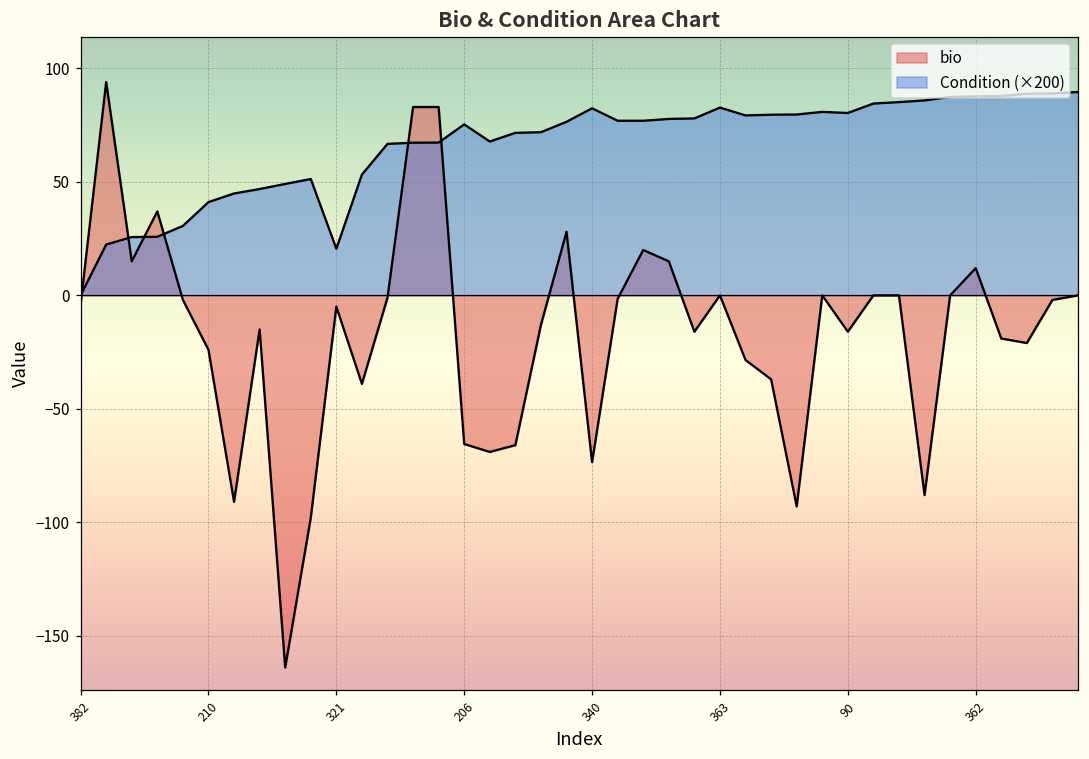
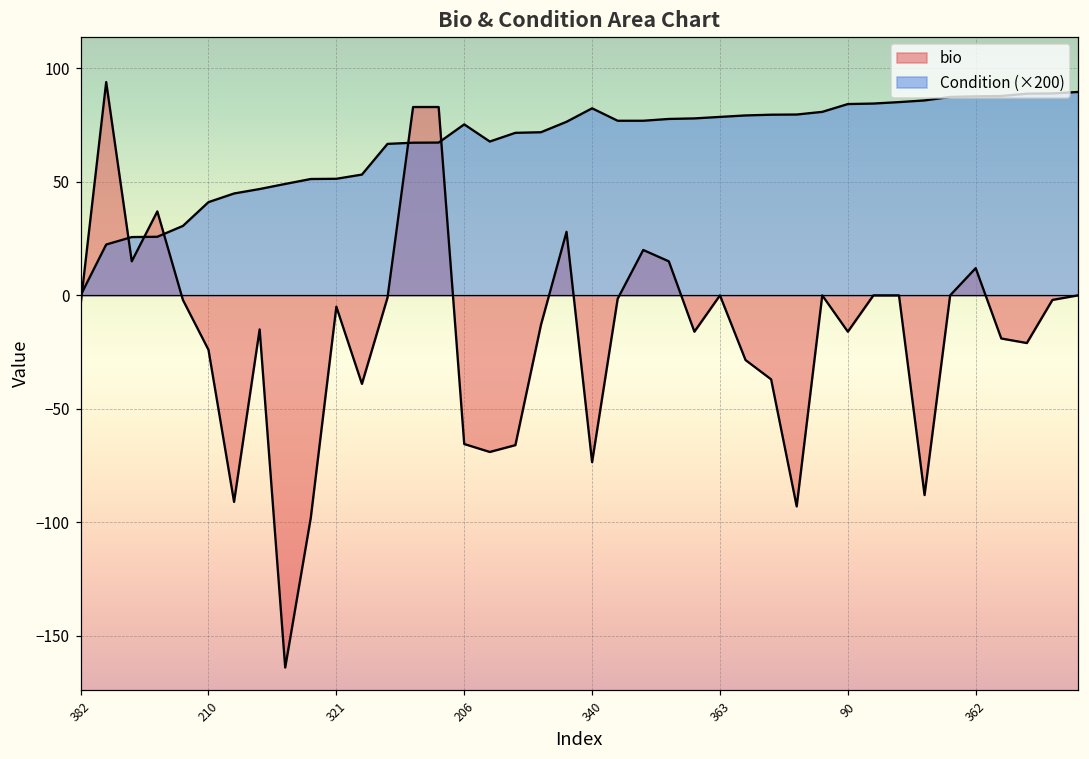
Condition (×200), 321: 21 -> 51
Condition (×200), 363: 83 -> 79
Condition (×200), 90: 80 -> 84
